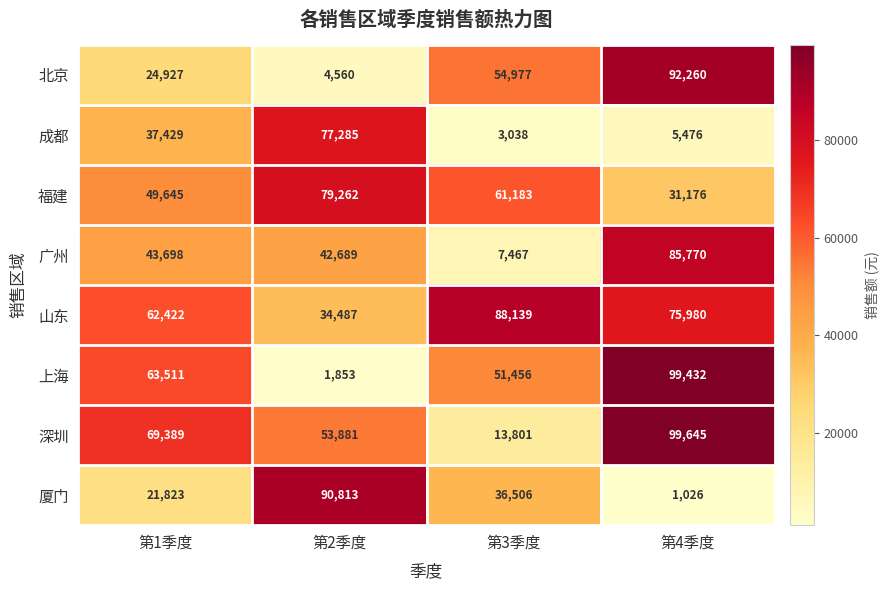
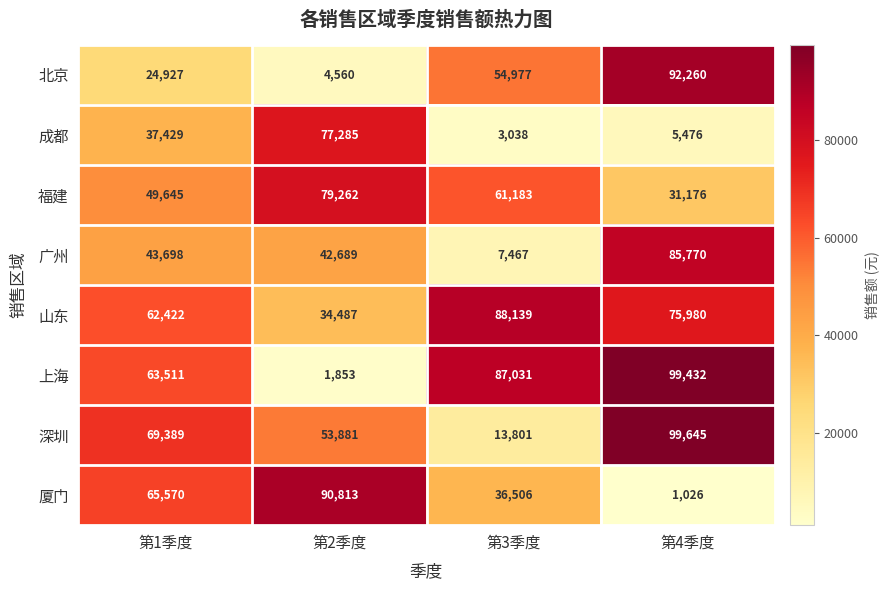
上海, 第3季度: 51,456 -> 87,031
厦门, 第1季度: 21,823 -> 65,570
